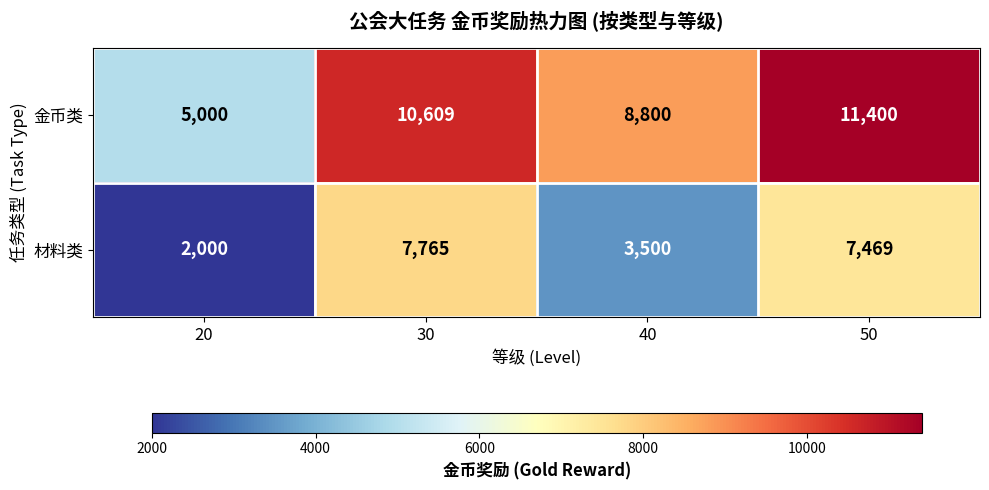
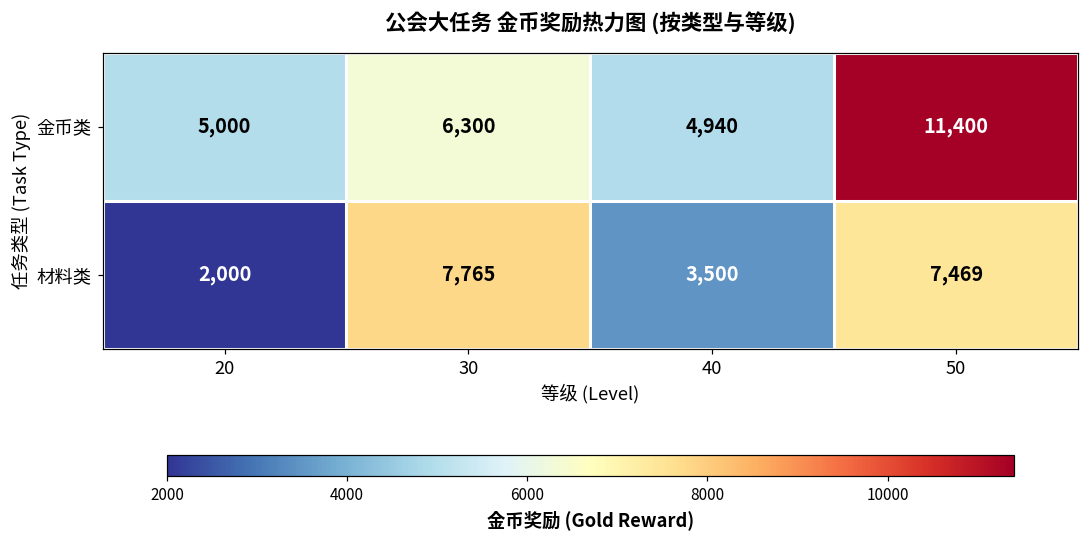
金币类, 30: 10,609 -> 6,300
金币类, 40: 8,800 -> 4,940
